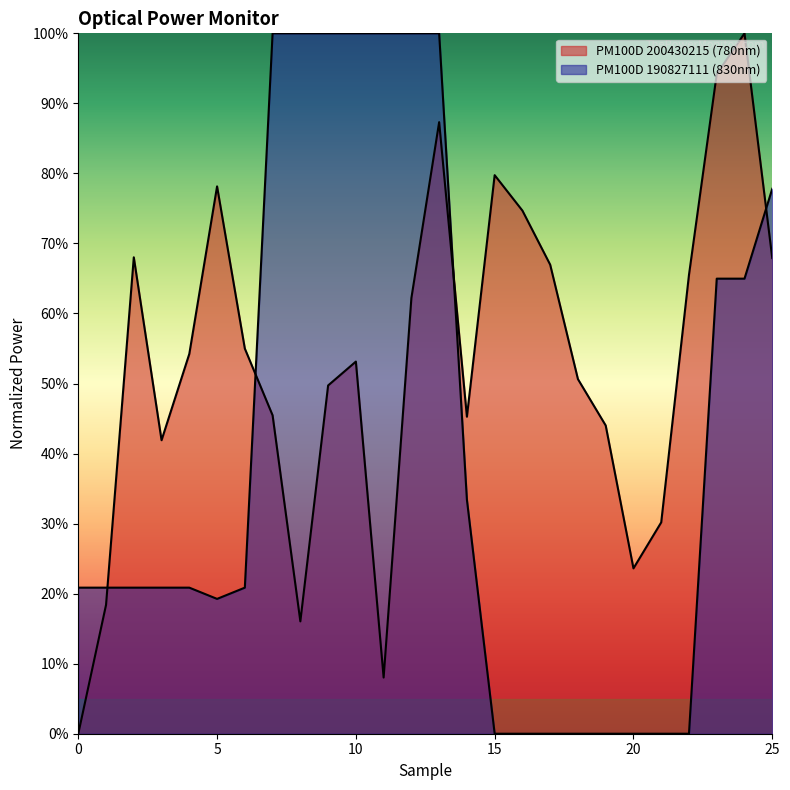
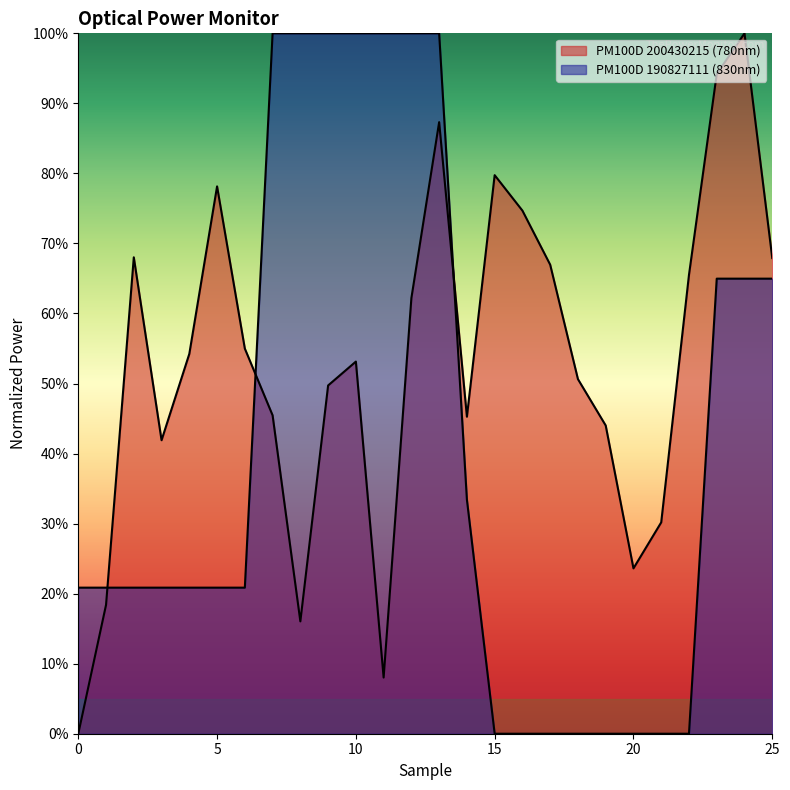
PM100D 190827111 (830nm), 5: 19% -> 21%
PM100D 190827111 (830nm), 25: 78% -> 65%
